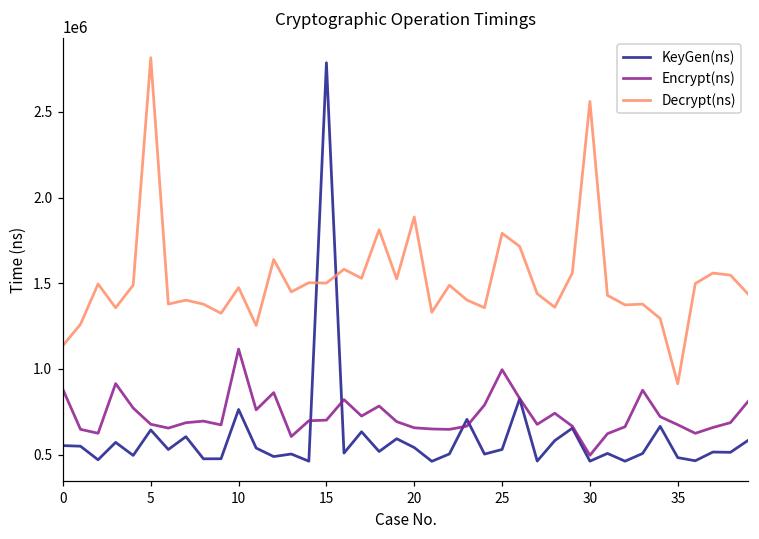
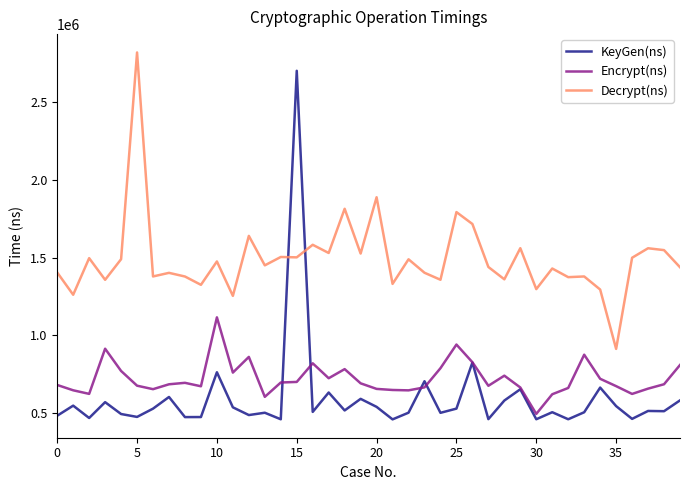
KeyGen(ns), 0: 550000 -> 480000
Encrypt(ns), 0: 880000 -> 680000
Decrypt(ns), 0: 1140000 -> 1400000
KeyGen(ns), 5: 640000 -> 480000
KeyGen(ns), 15: 2790000 -> 2700000
Encrypt(ns), 25: 1000000 -> 940000
Decrypt(ns), 30: 2560000 -> 1300000
KeyGen(ns), 35: 480000 -> 550000
